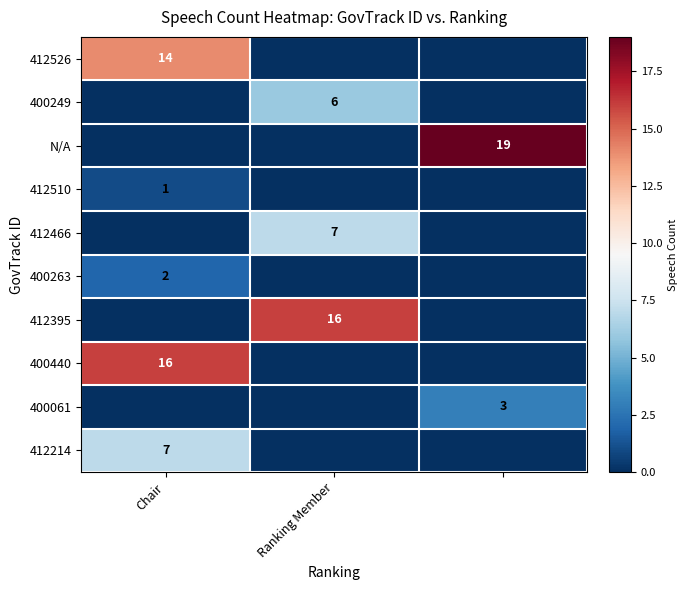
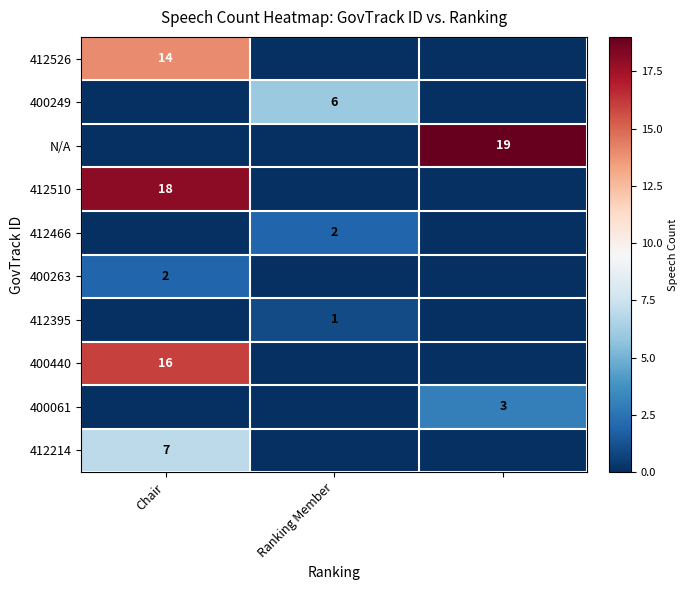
412510, Chair: 1 -> 18
412466, Ranking Member: 7 -> 2
412395, Ranking Member: 16 -> 1
